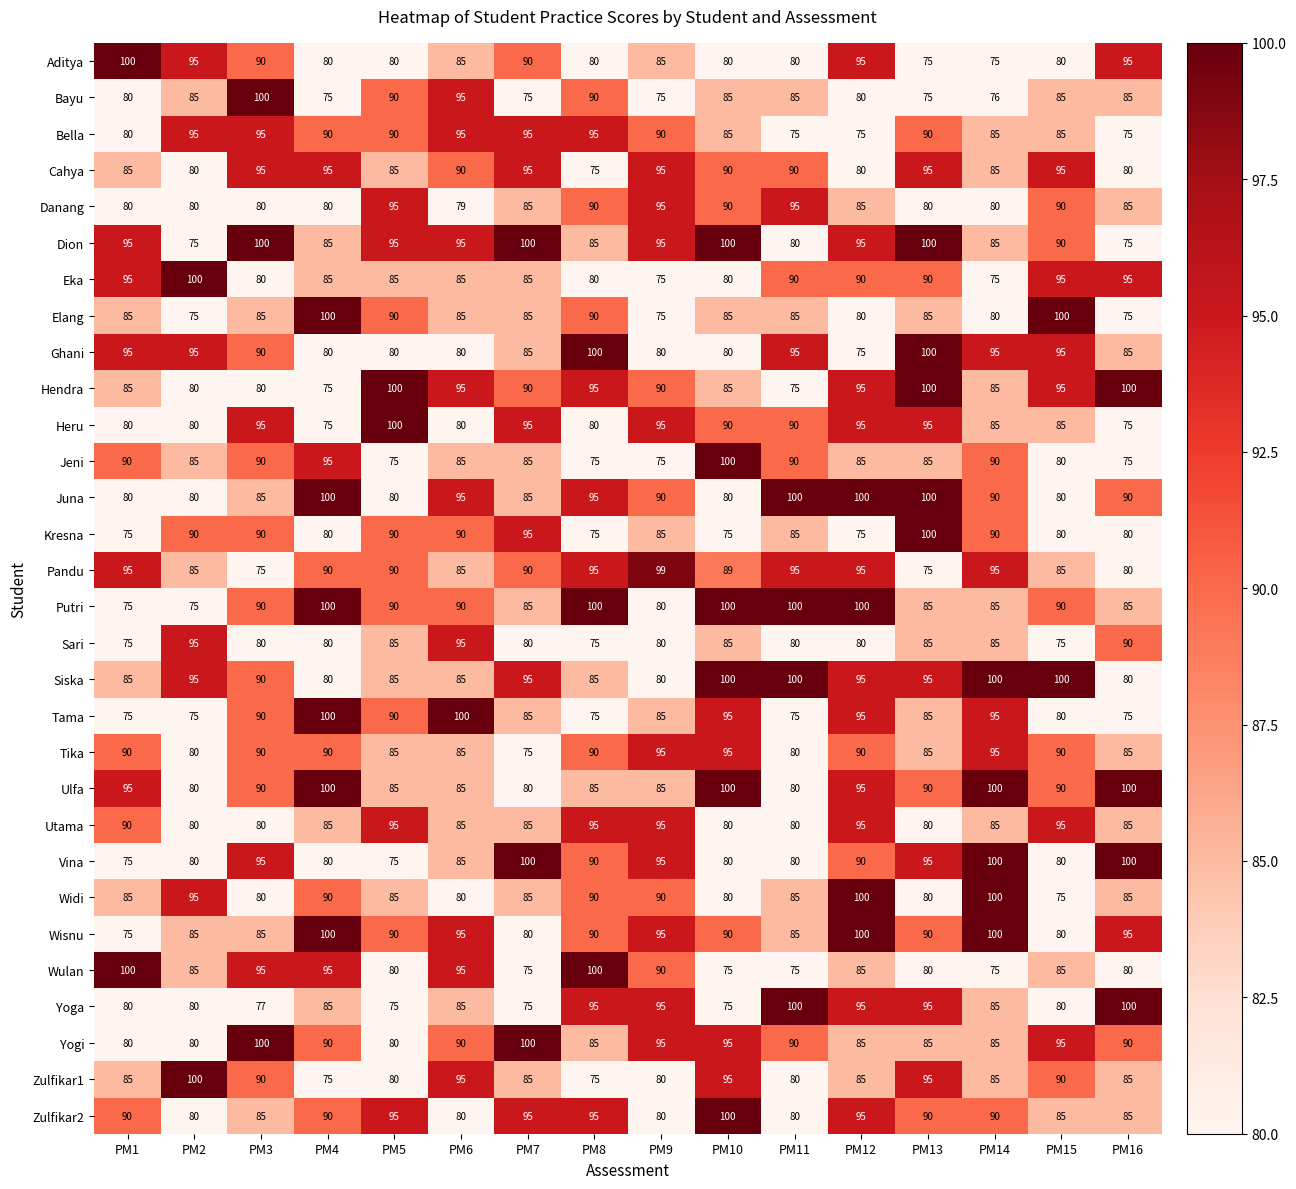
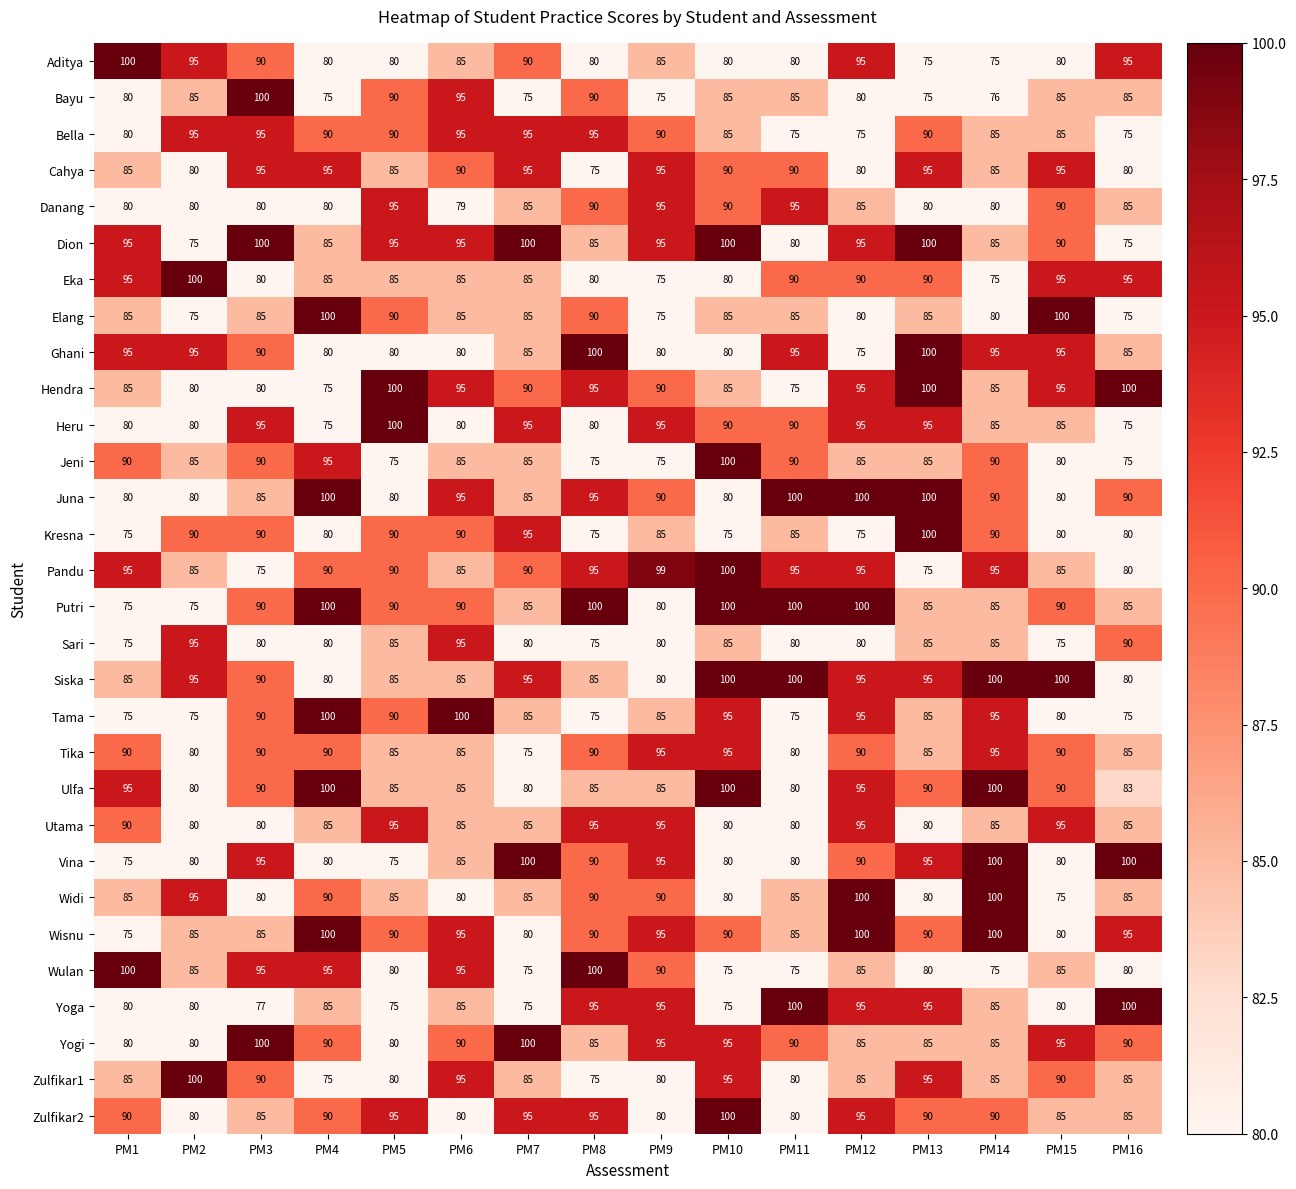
Pandu, PM10: 89 -> 100
Ulfa, PM16: 100 -> 83
